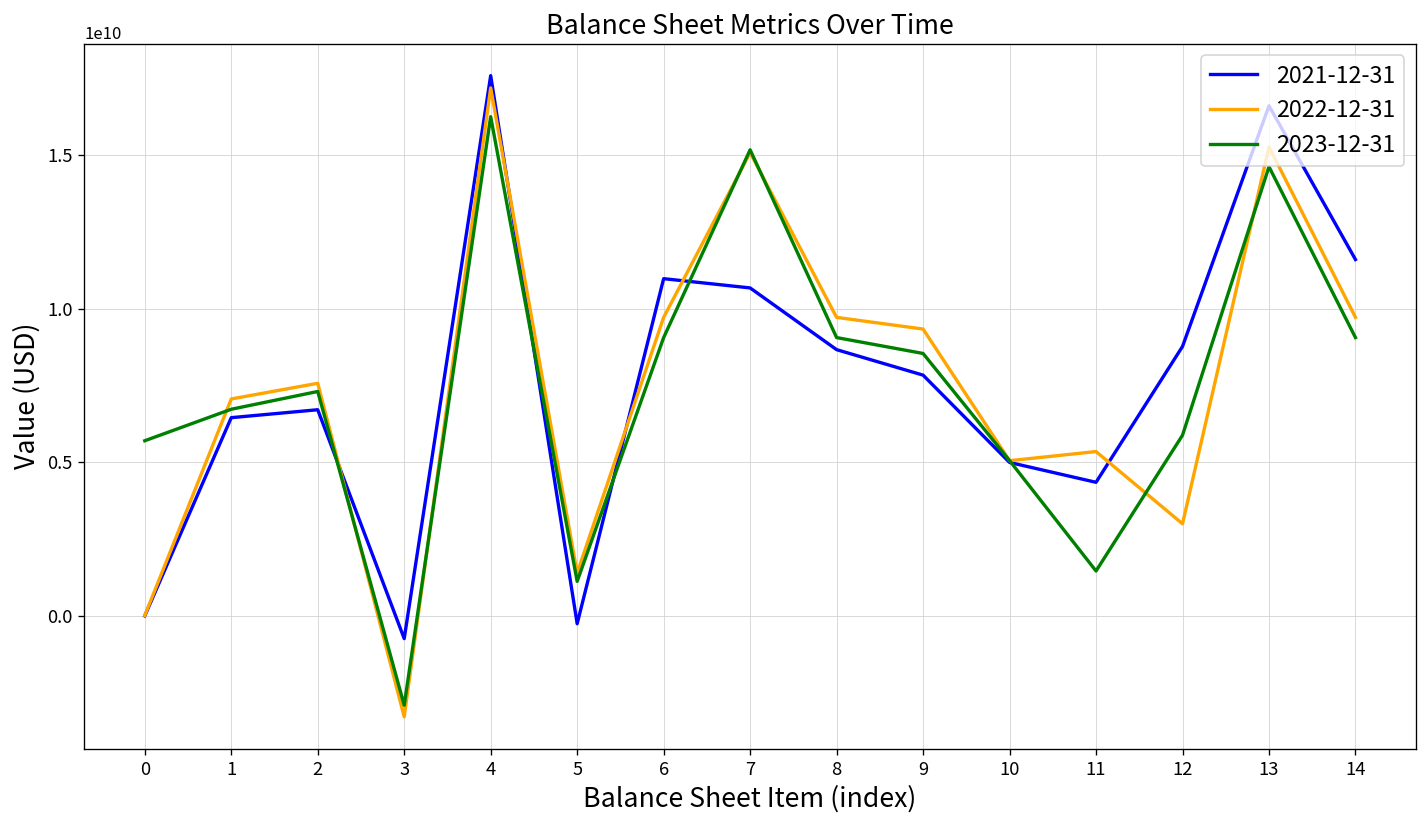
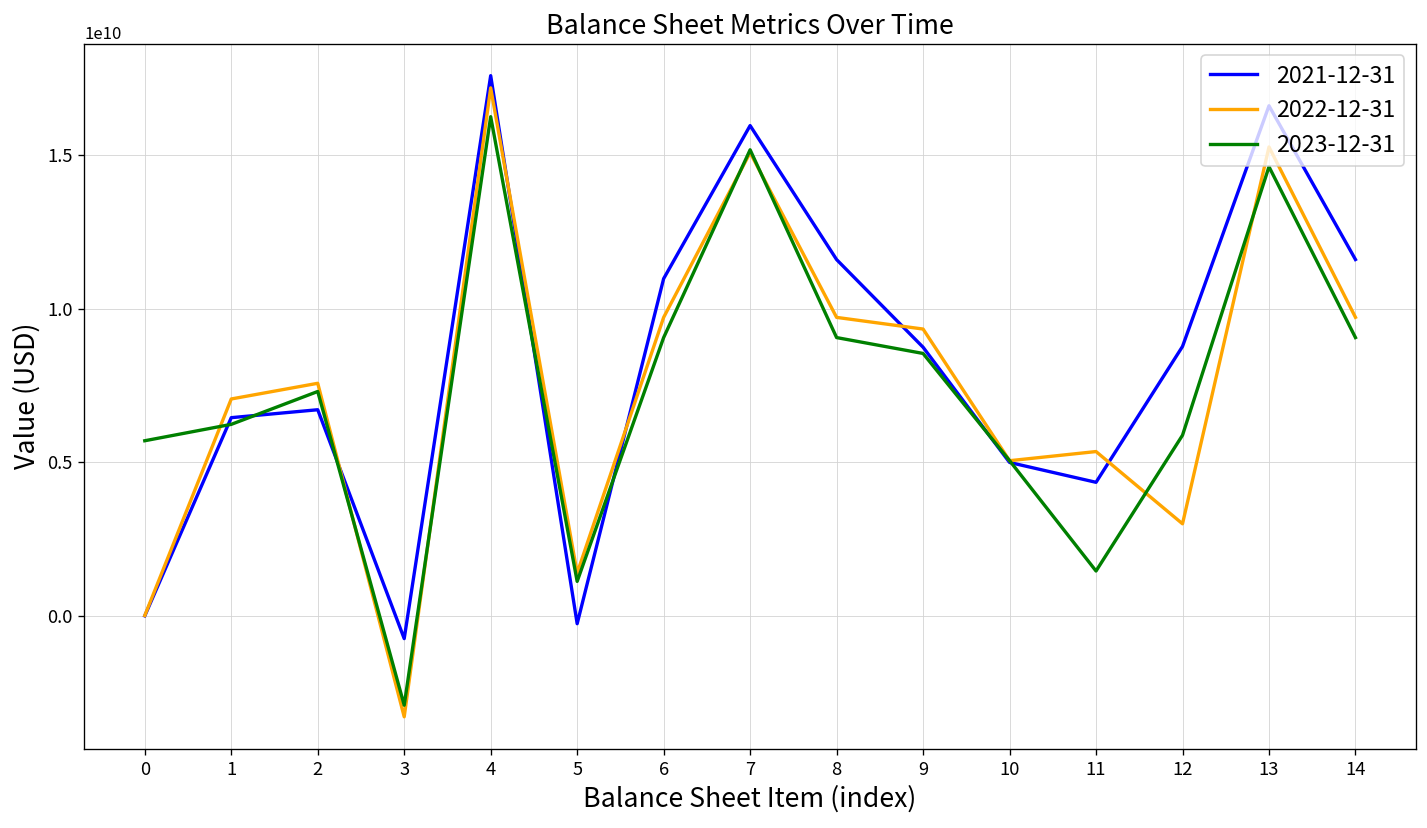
2023-12-31, 1: 6700000000 -> 6200000000
2021-12-31, 7: 10700000000 -> 15900000000
2021-12-31, 8: 8700000000 -> 11600000000
2021-12-31, 9: 7800000000 -> 8700000000
